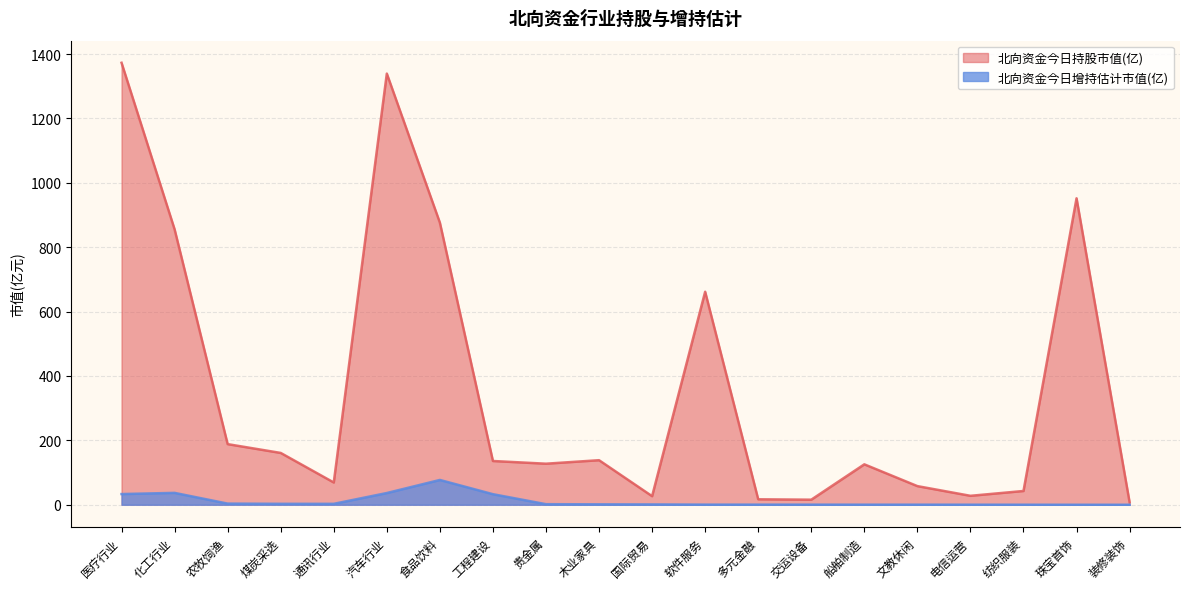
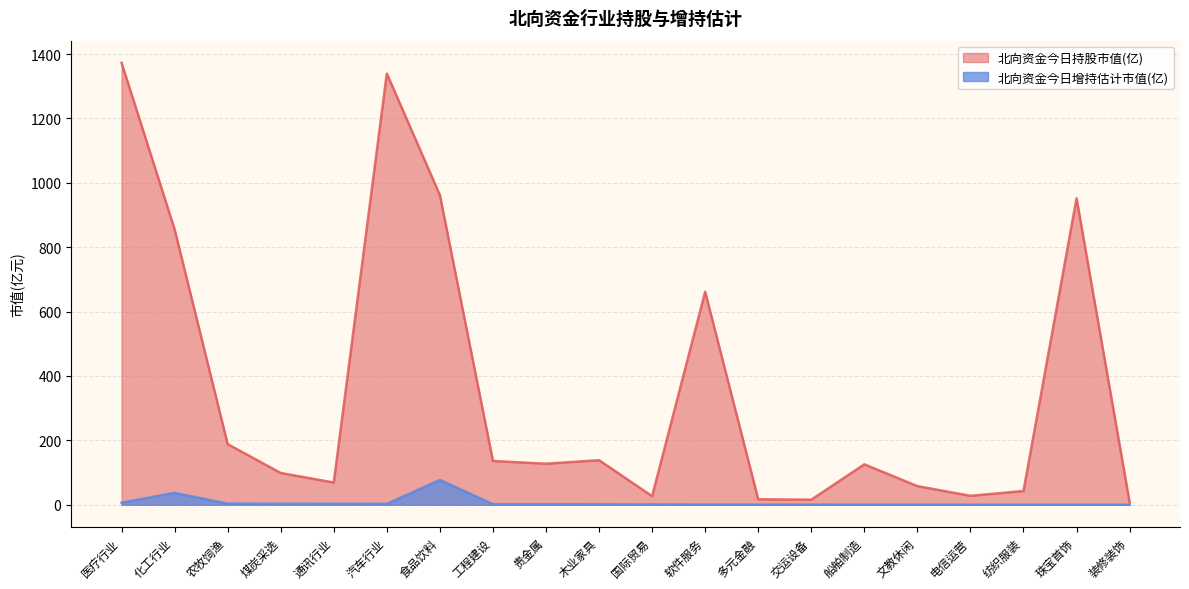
北向资金今日增持估计市值(亿), 医疗行业: 30 -> 10
北向资金今日持股市值(亿), 煤炭采选: 160 -> 100
北向资金今日增持估计市值(亿), 汽车行业: 40 -> 0
北向资金今日持股市值(亿), 食品饮料: 880 -> 960
北向资金今日增持估计市值(亿), 工程建设: 30 -> 0
